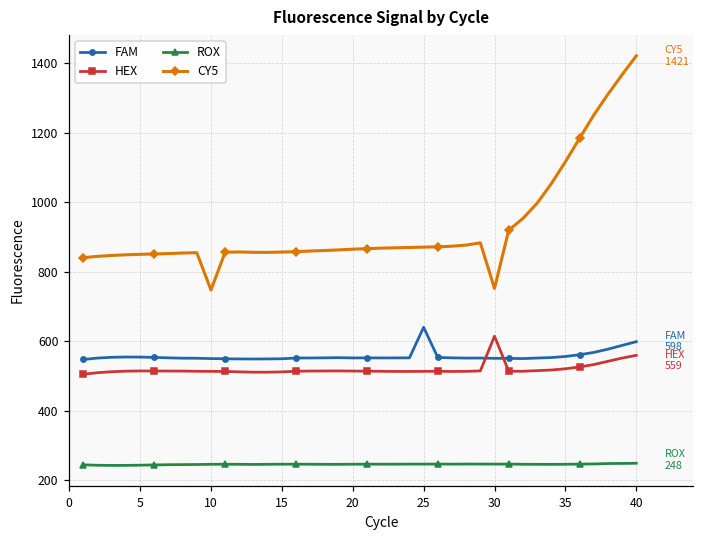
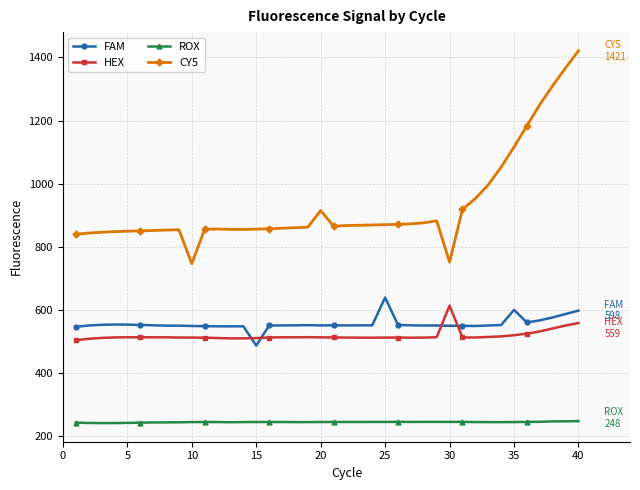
FAM, 15: 550 -> 490
CY5, 20: 860 -> 920
FAM, 35: 560 -> 600
